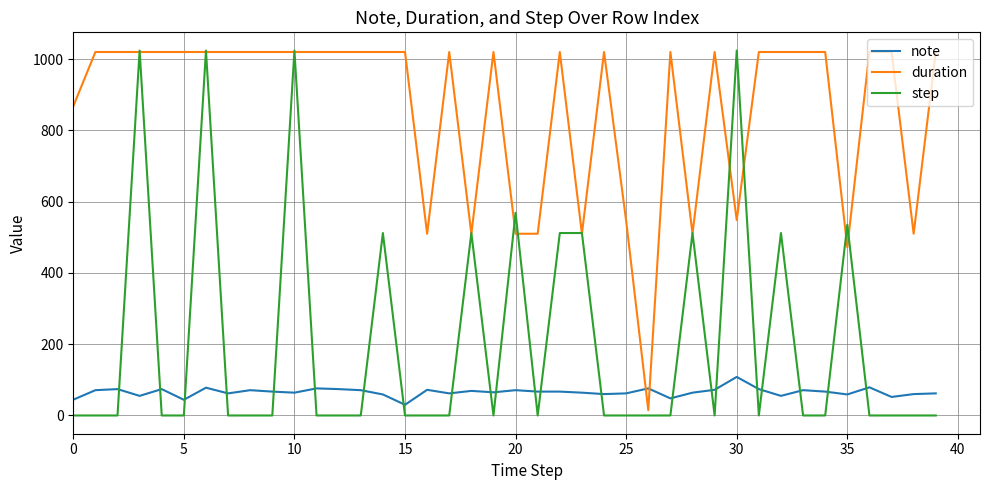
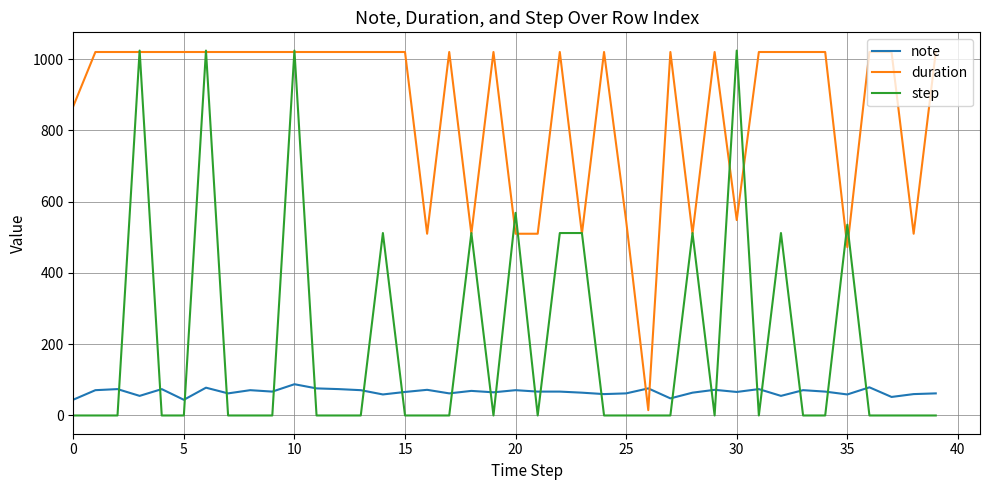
note, 10: 60 -> 90
note, 15: 30 -> 70
note, 30: 110 -> 70
